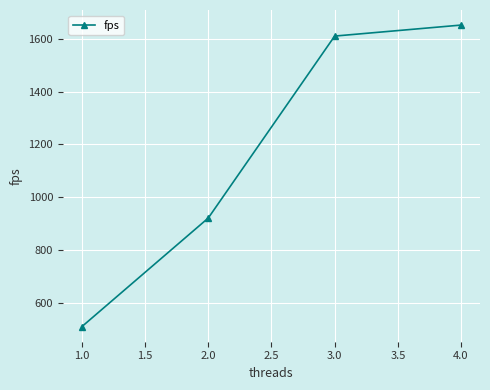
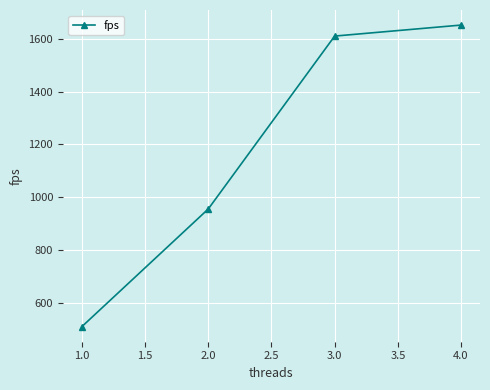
2.0: 920 -> 960
